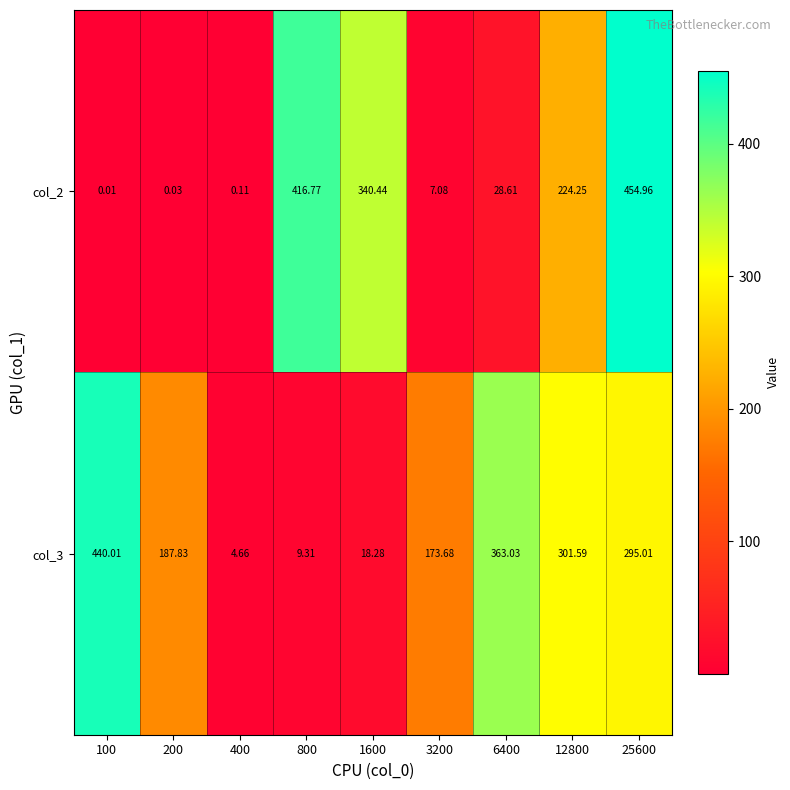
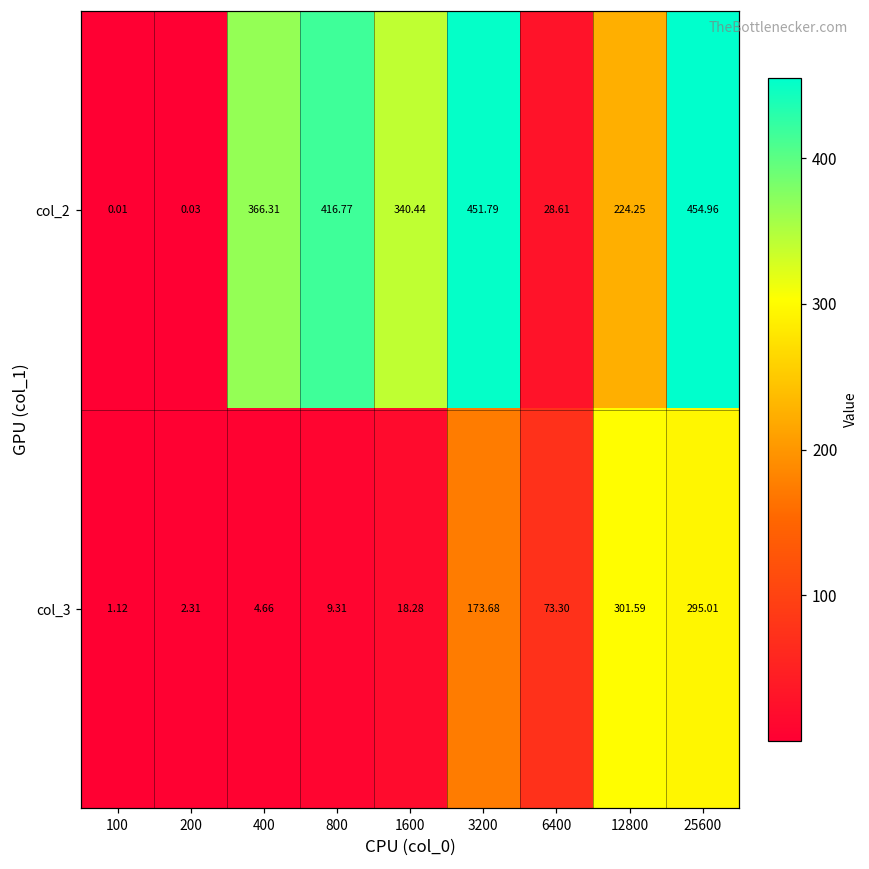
col_2, 400: 0.11 -> 366.31
col_2, 3200: 7.08 -> 451.79
col_3, 100: 440.01 -> 1.12
col_3, 200: 187.83 -> 2.31
col_3, 6400: 363.03 -> 73.30
